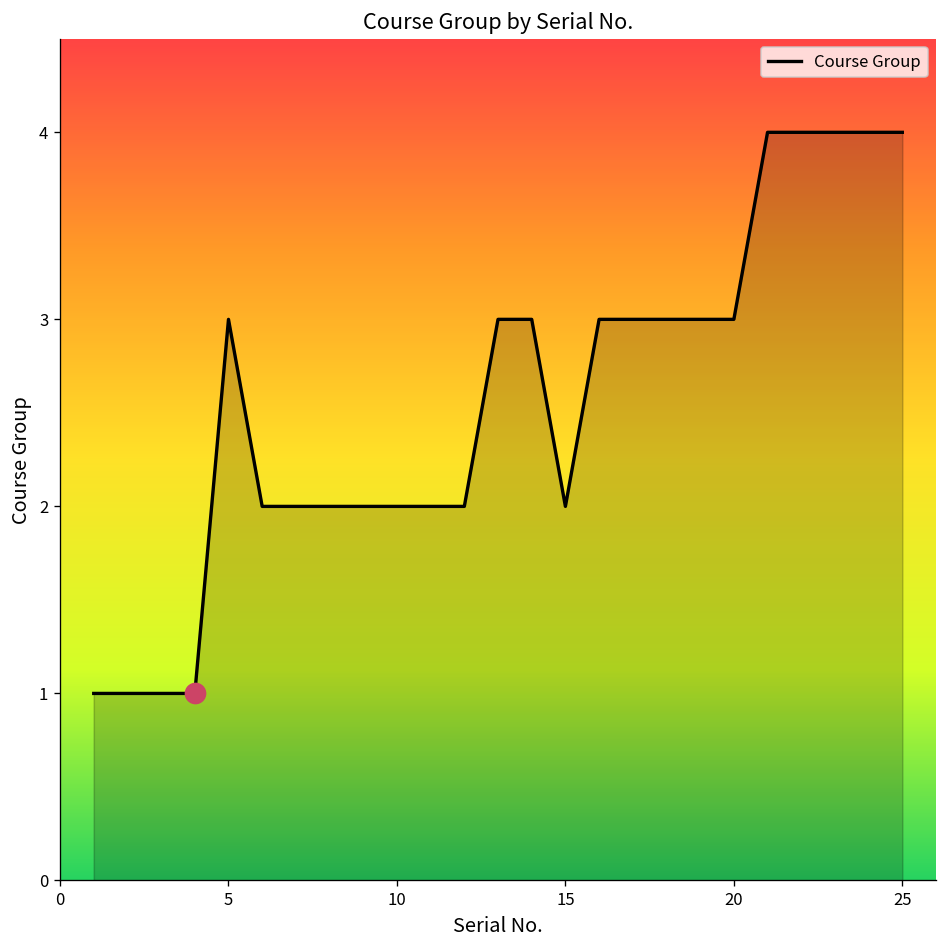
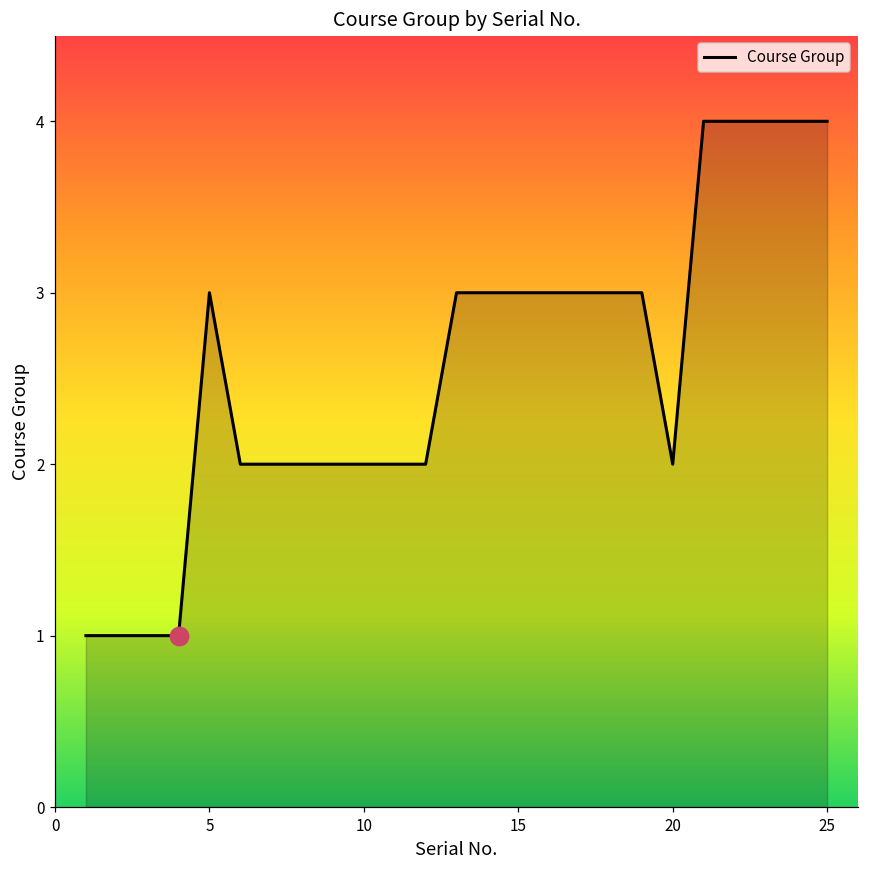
Course Group, 15: 2 -> 3
Course Group, 20: 3 -> 2
